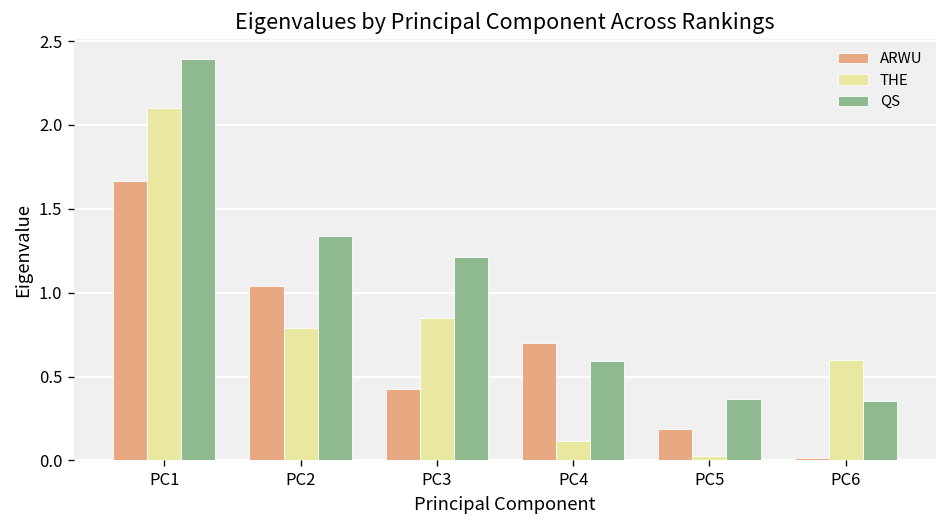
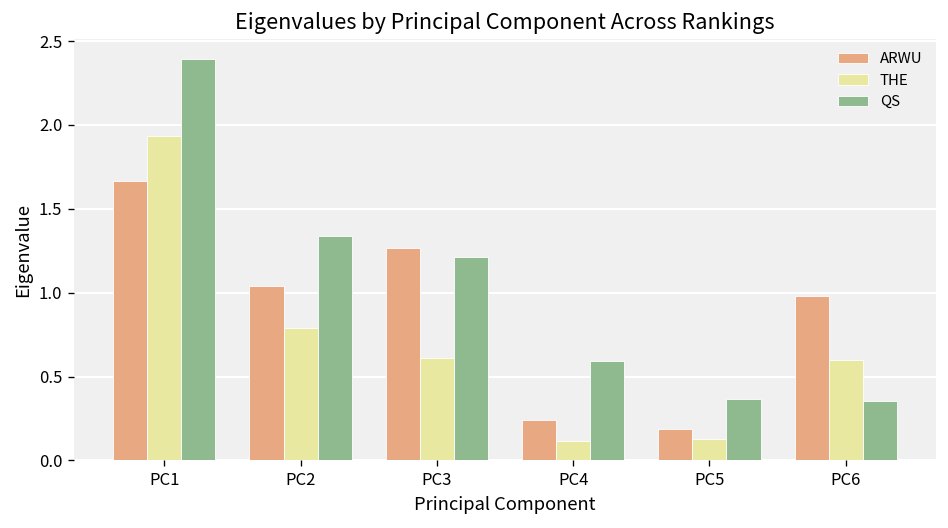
THE, PC1: 2.10 -> 1.94
ARWU, PC3: 0.42 -> 1.27
THE, PC3: 0.85 -> 0.61
ARWU, PC4: 0.70 -> 0.24
THE, PC5: 0.03 -> 0.13
ARWU, PC6: 0.02 -> 0.98
